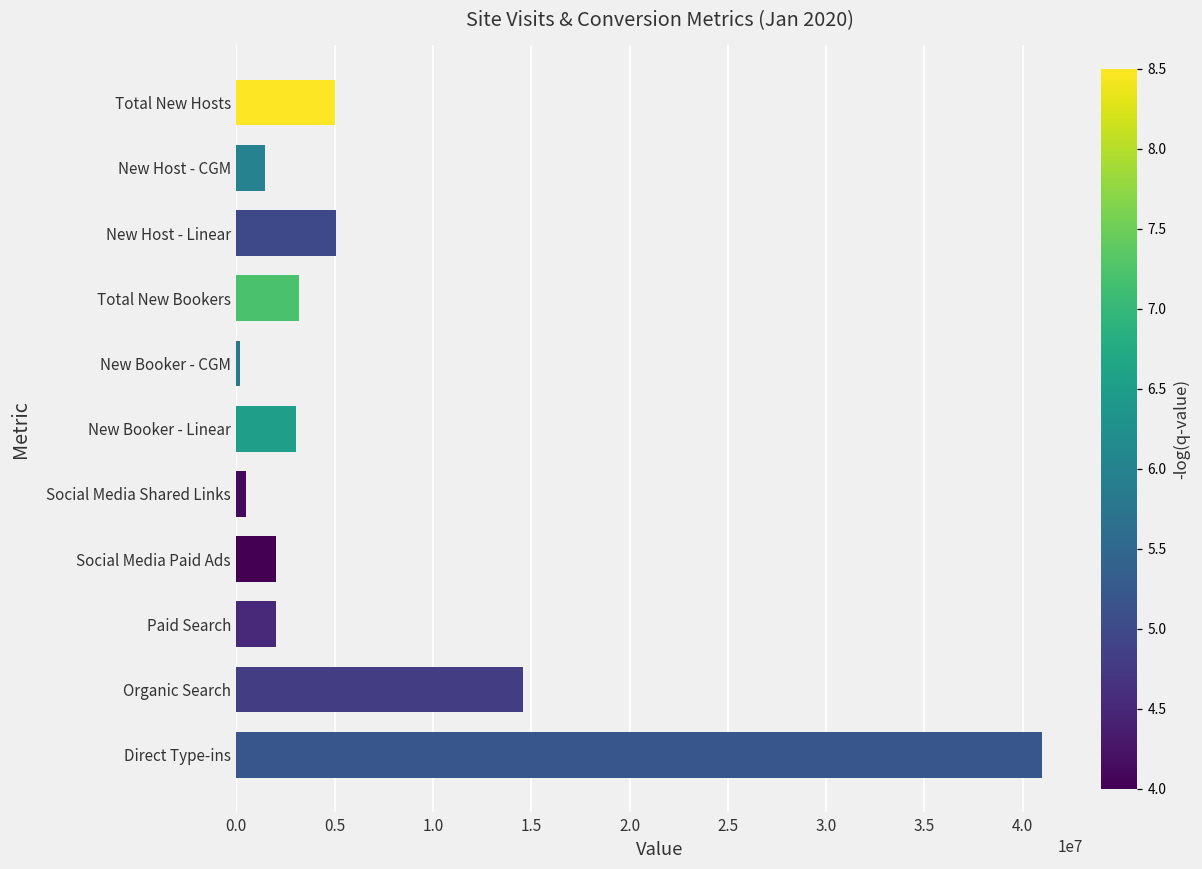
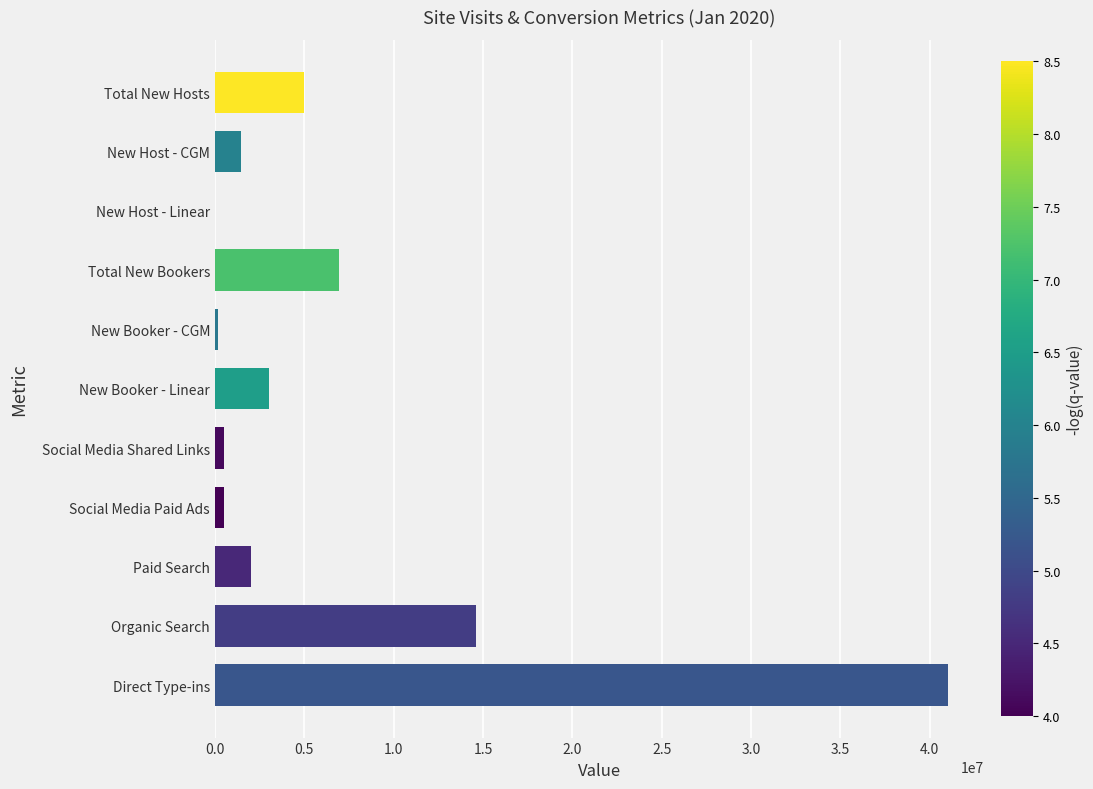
New Host - Linear: 5100000 -> 0
Total New Bookers: 3200000 -> 7000000
Social Media Paid Ads: 2000000 -> 500000
